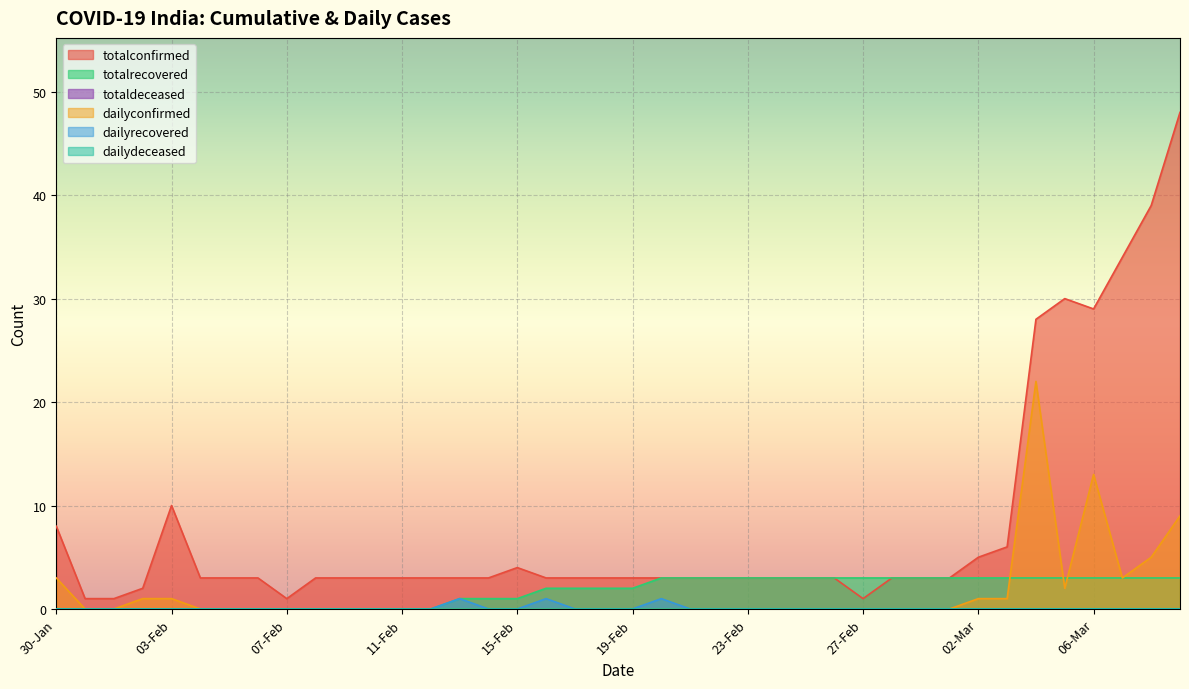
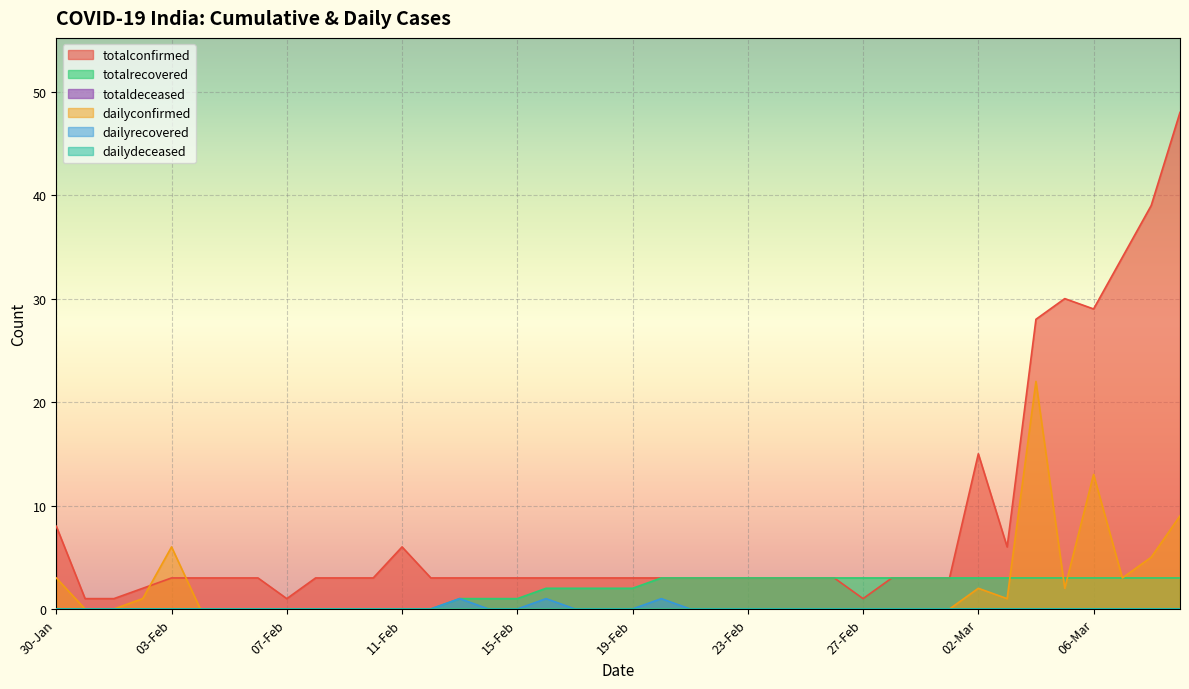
totalconfirmed, 03-Feb: 10 -> 3
dailyconfirmed, 03-Feb: 1 -> 6
totalconfirmed, 11-Feb: 3 -> 6
totalconfirmed, 15-Feb: 4 -> 3
totalconfirmed, 02-Mar: 5 -> 15
dailyconfirmed, 02-Mar: 1 -> 2
